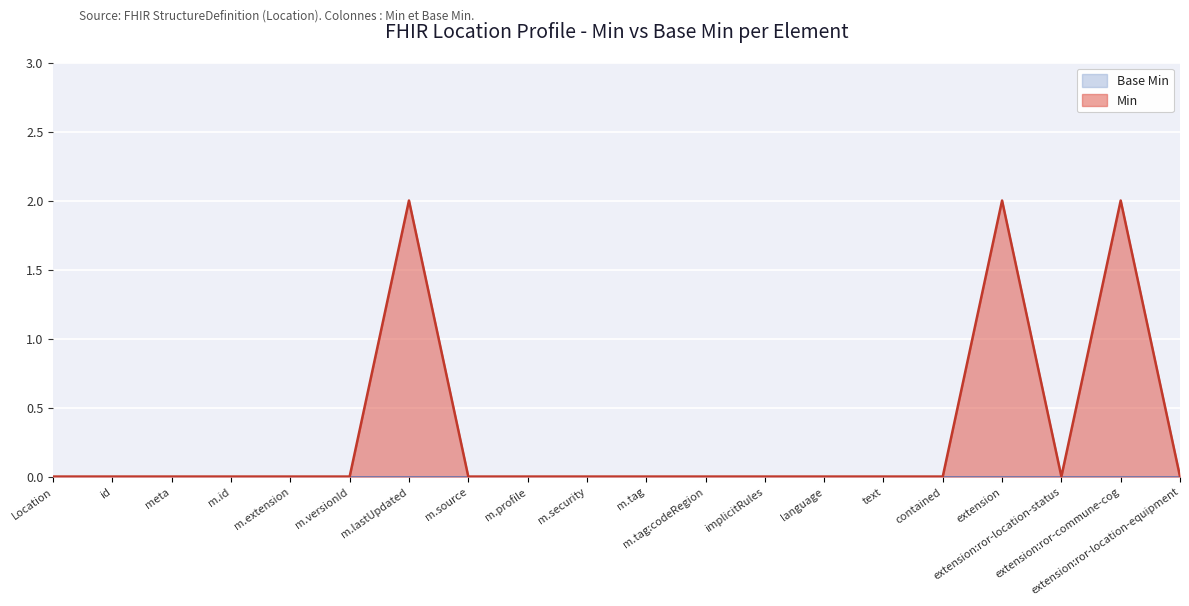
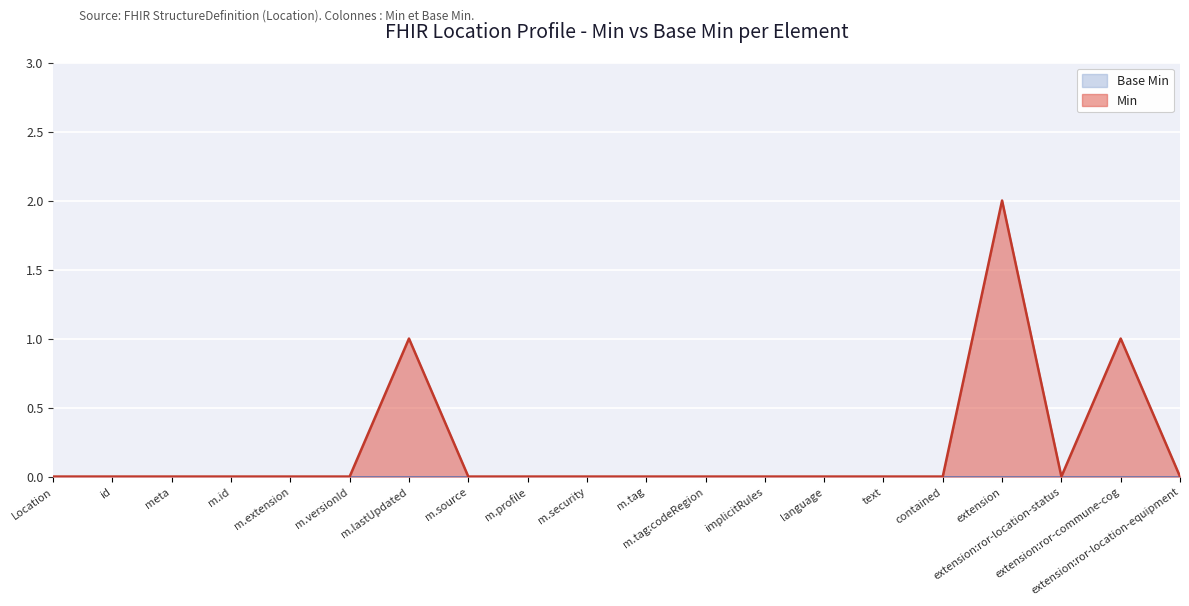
Min, m.lastUpdated: 2 -> 1
Min, extension:ror-commune-cog: 2 -> 1
